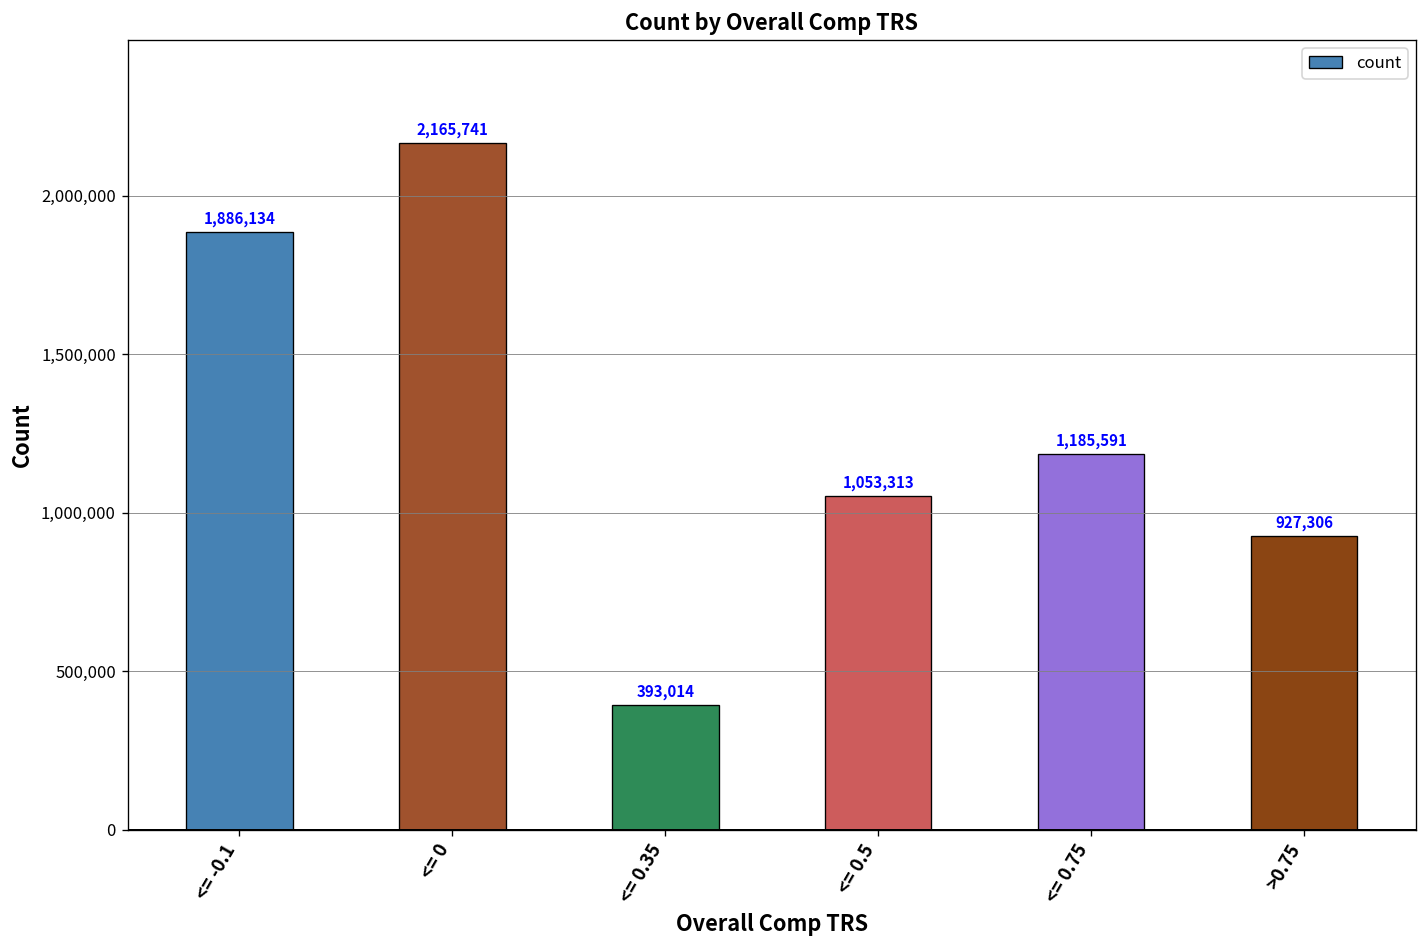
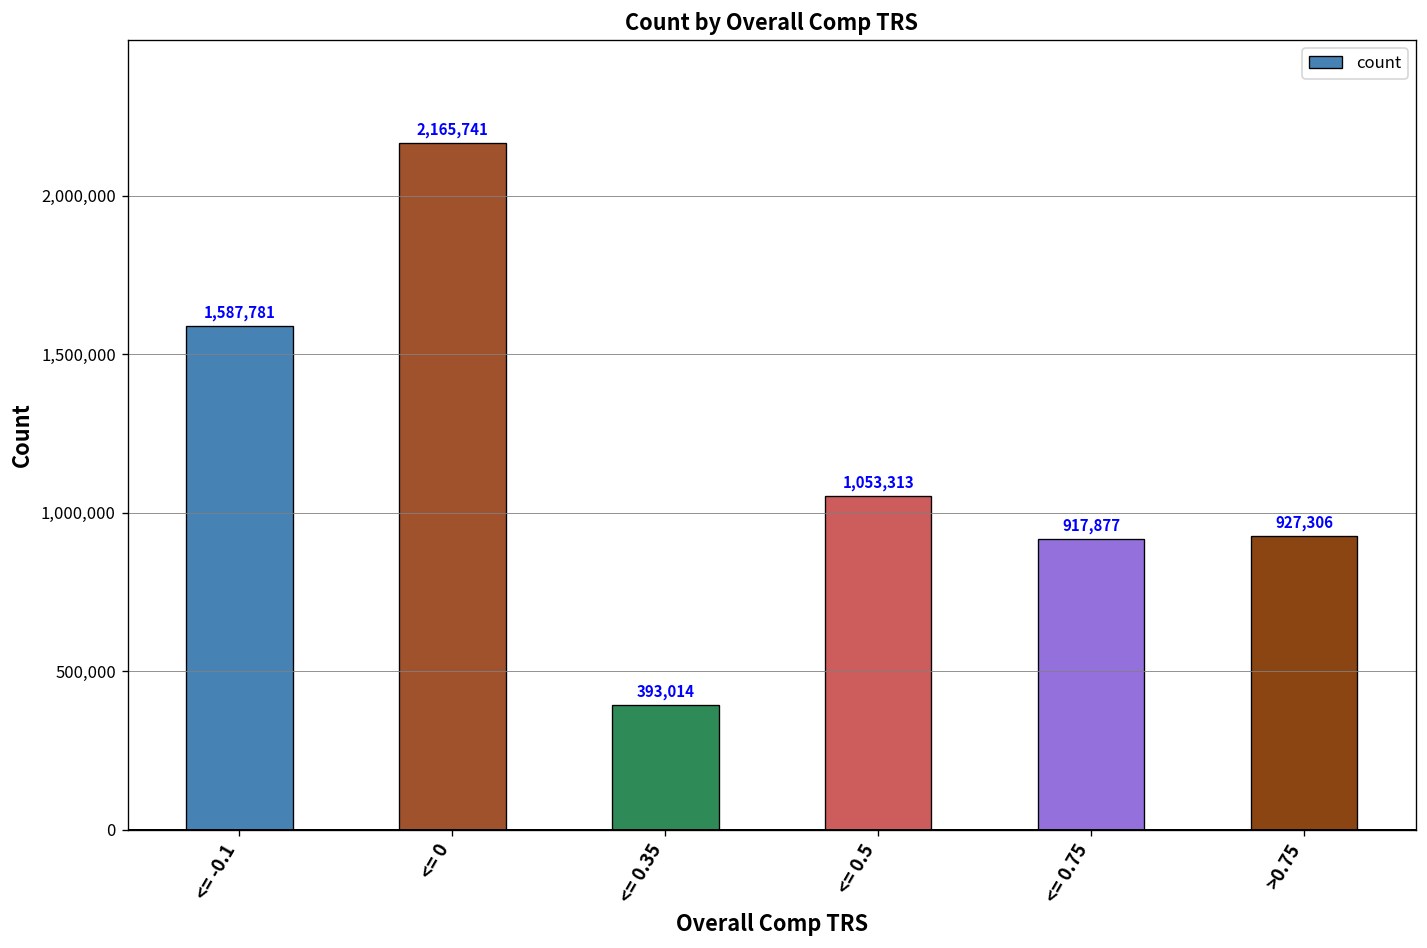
<= -0.1: 1,886,134 -> 1,587,781
<= 0.75: 1,185,591 -> 917,877
